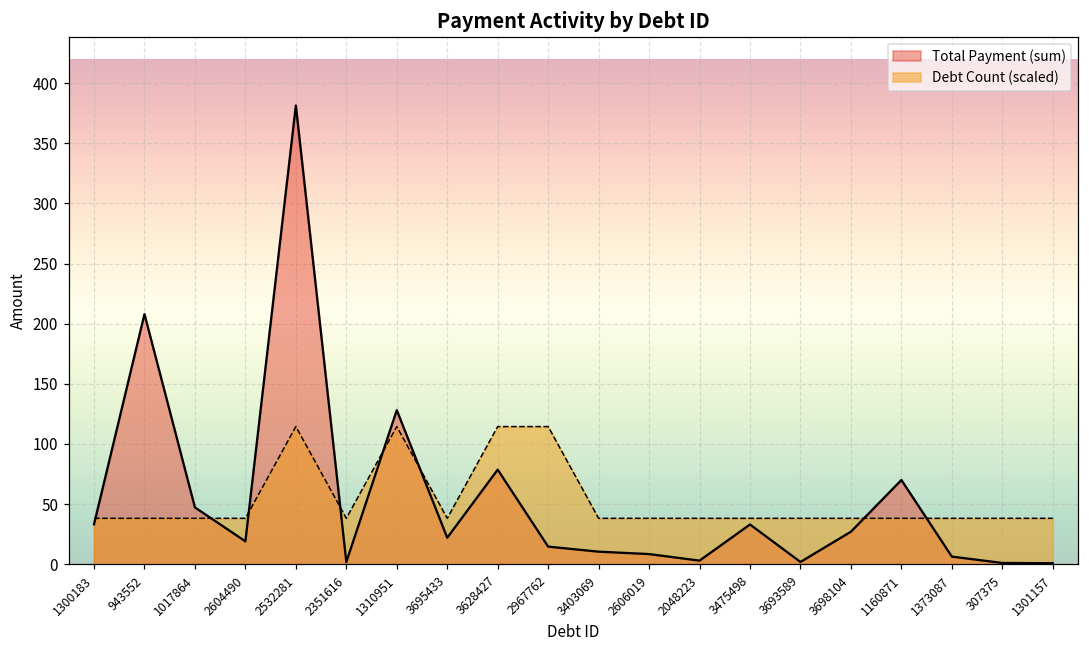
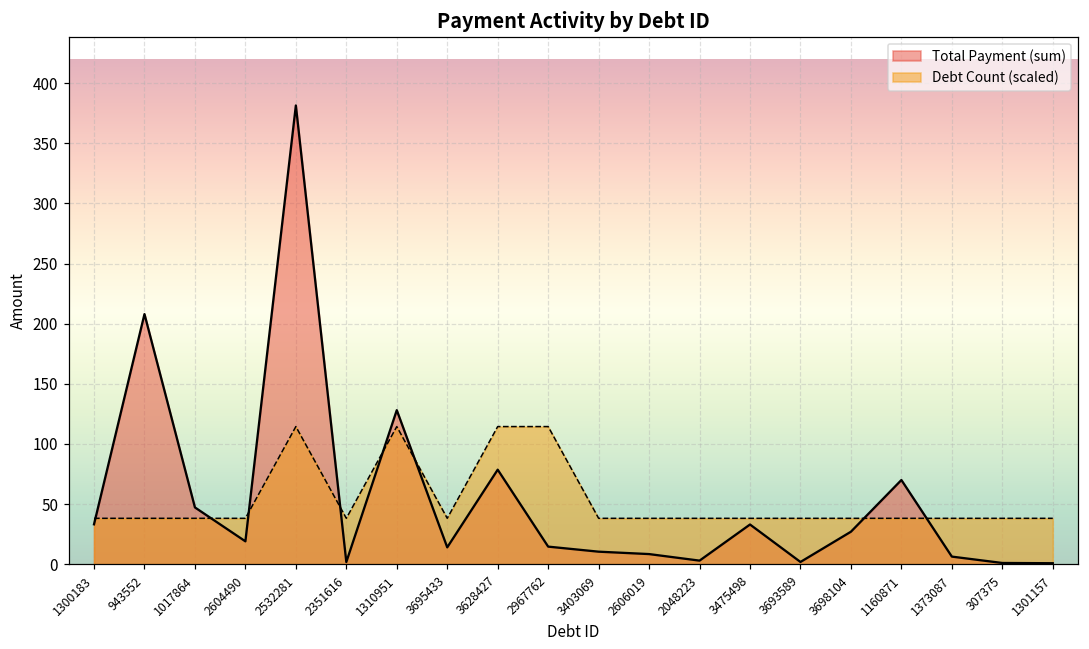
Total Payment (sum), 3695433: 22 -> 14
